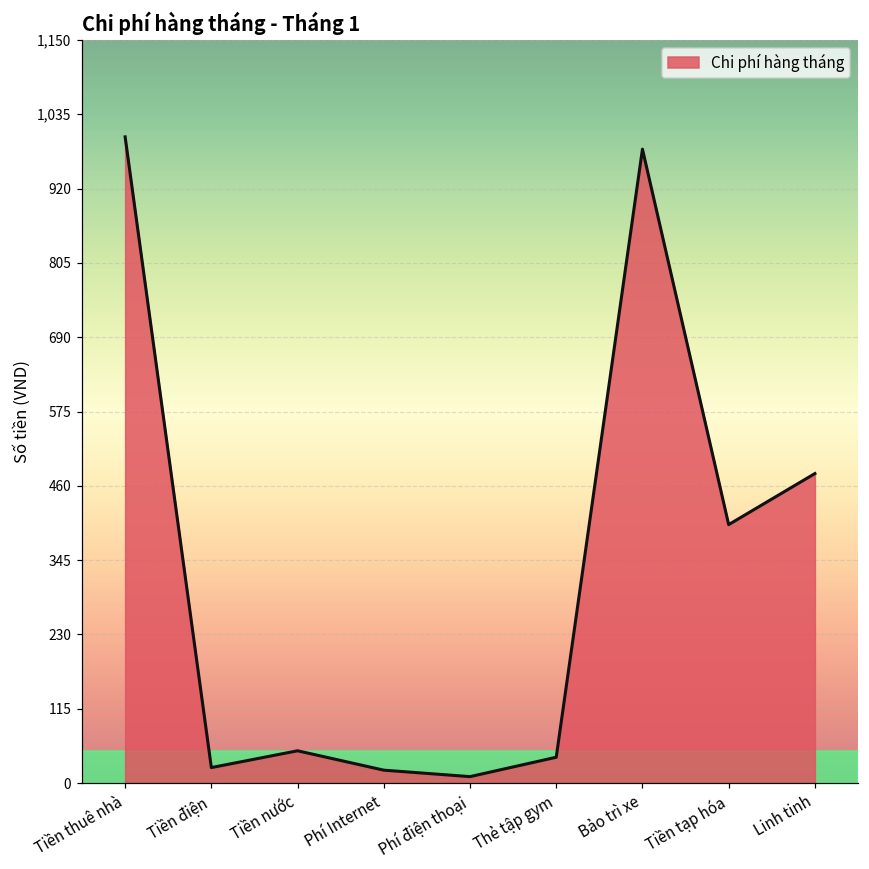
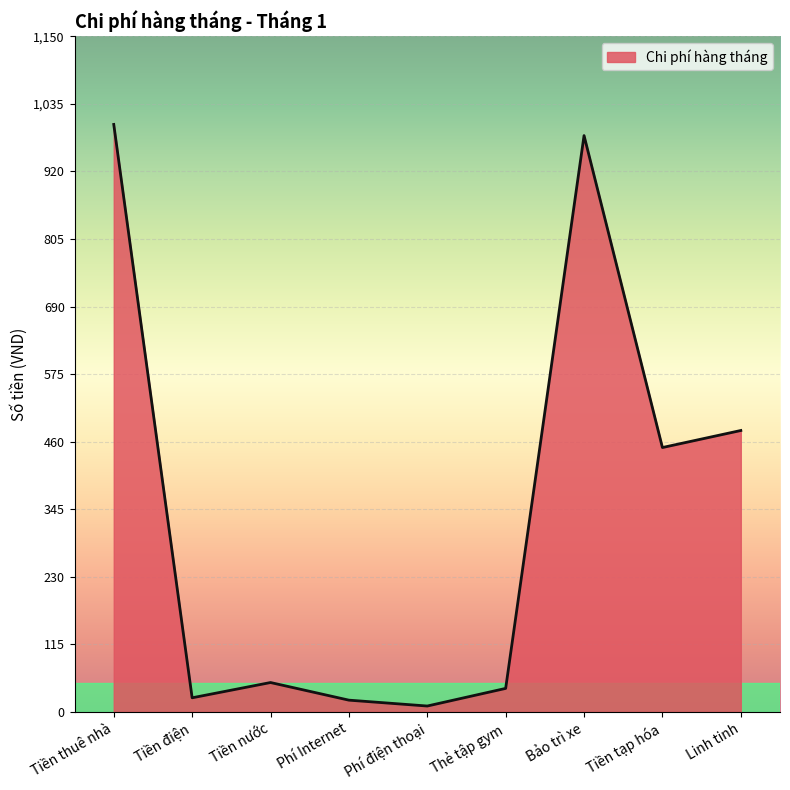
Tiền tạp hóa: 400 -> 450
